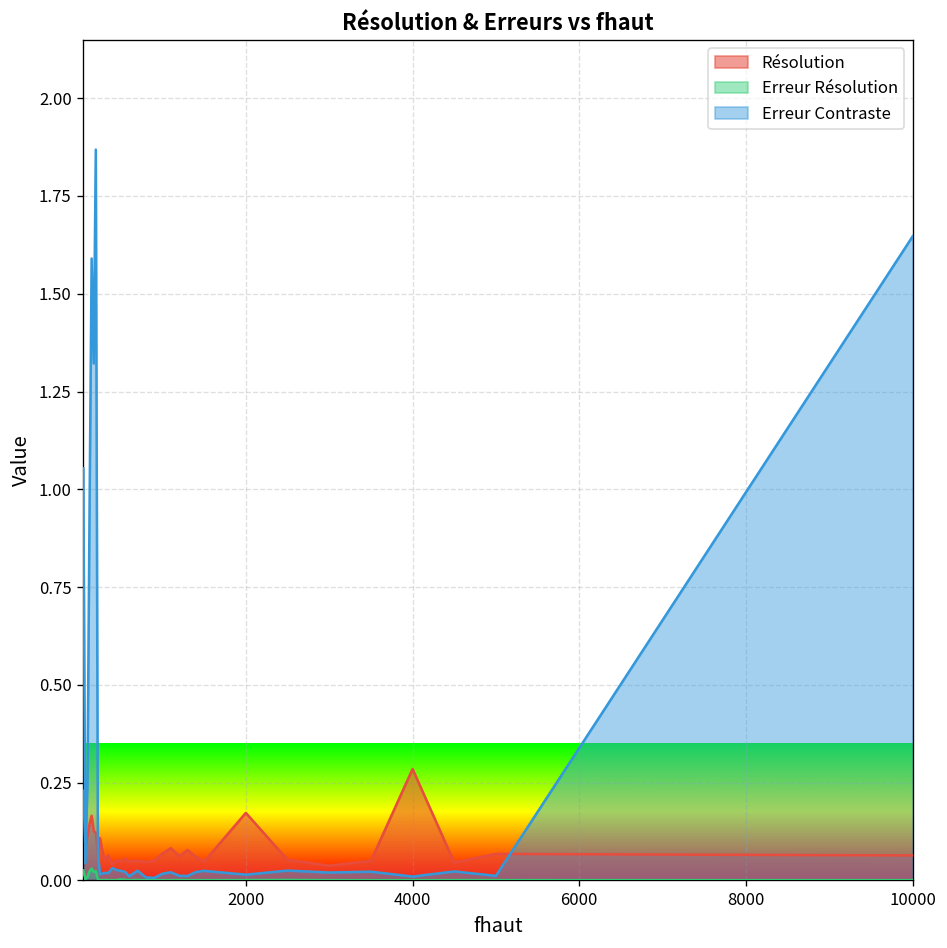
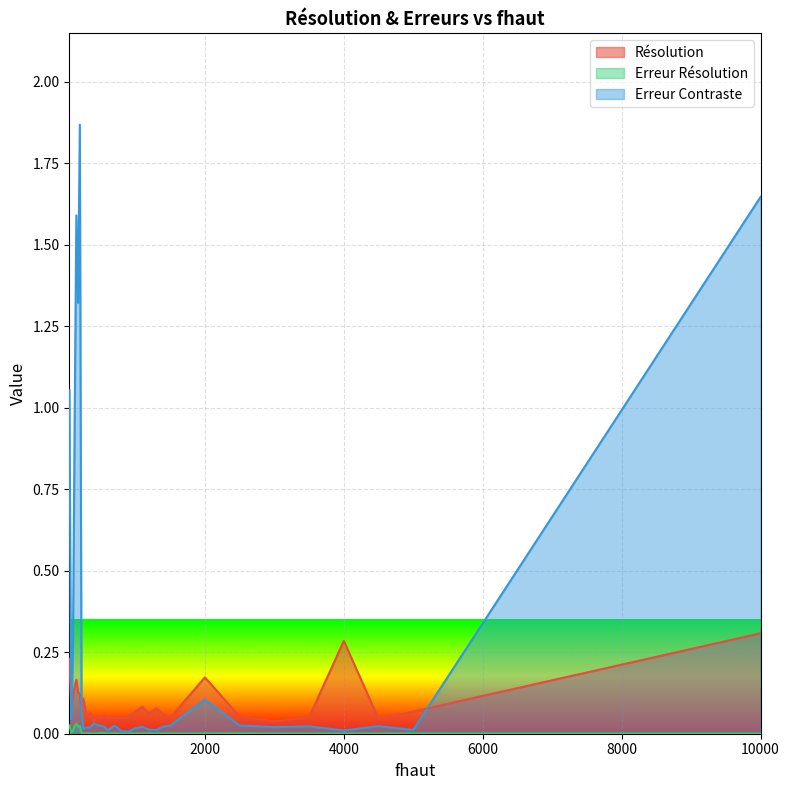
Erreur Contraste, 2000: 0.01 -> 0.10
Résolution, 10000: 0.06 -> 0.31
